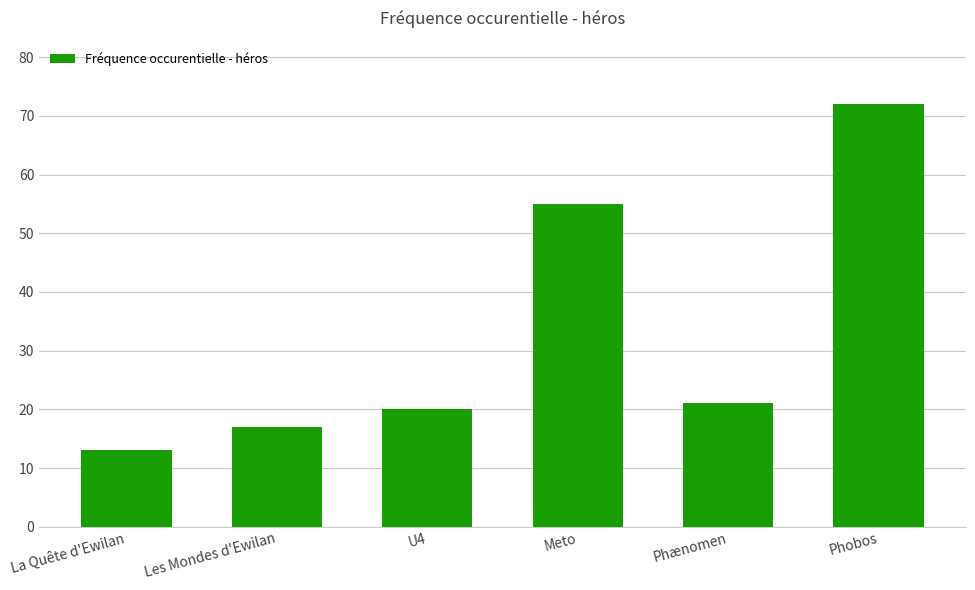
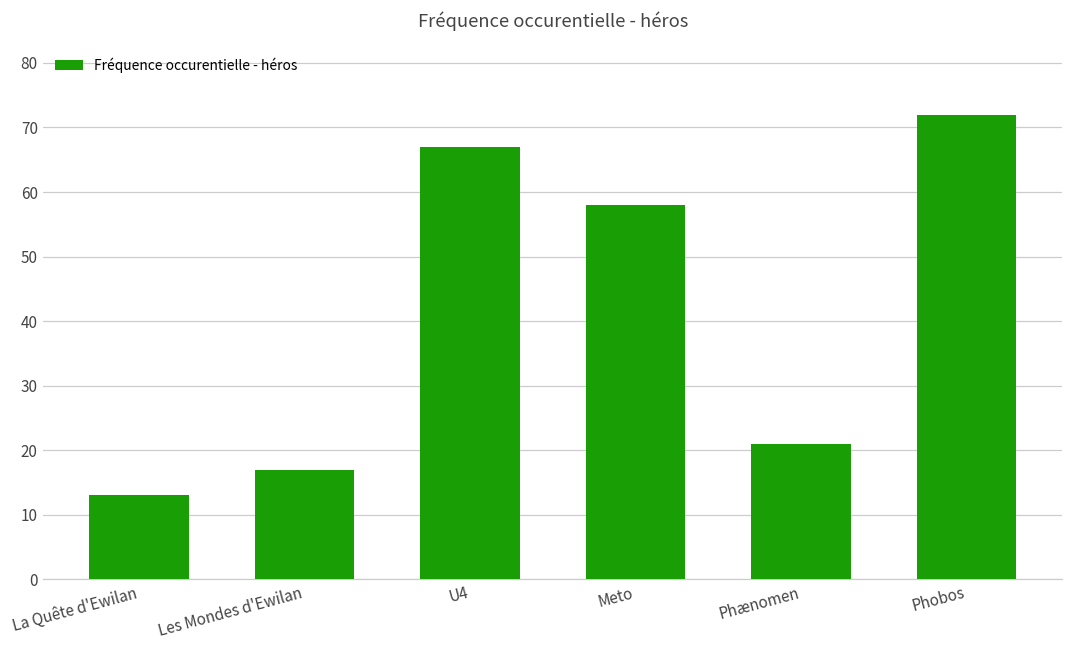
U4: 20 -> 67
Meto: 55 -> 58
